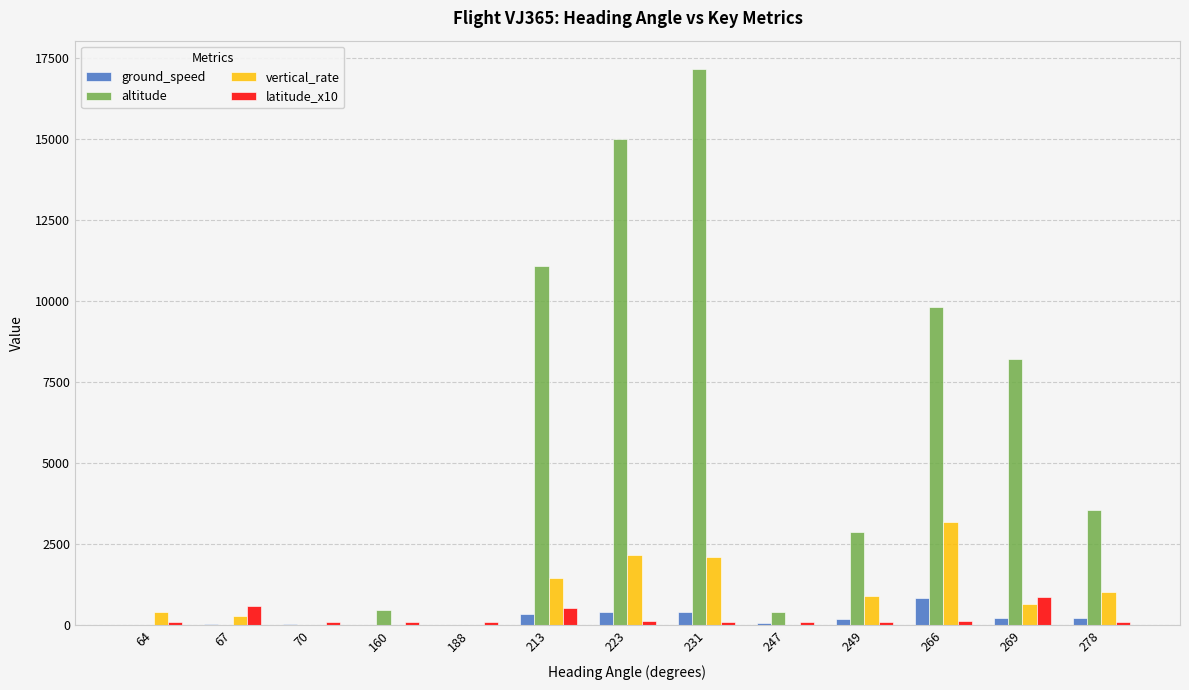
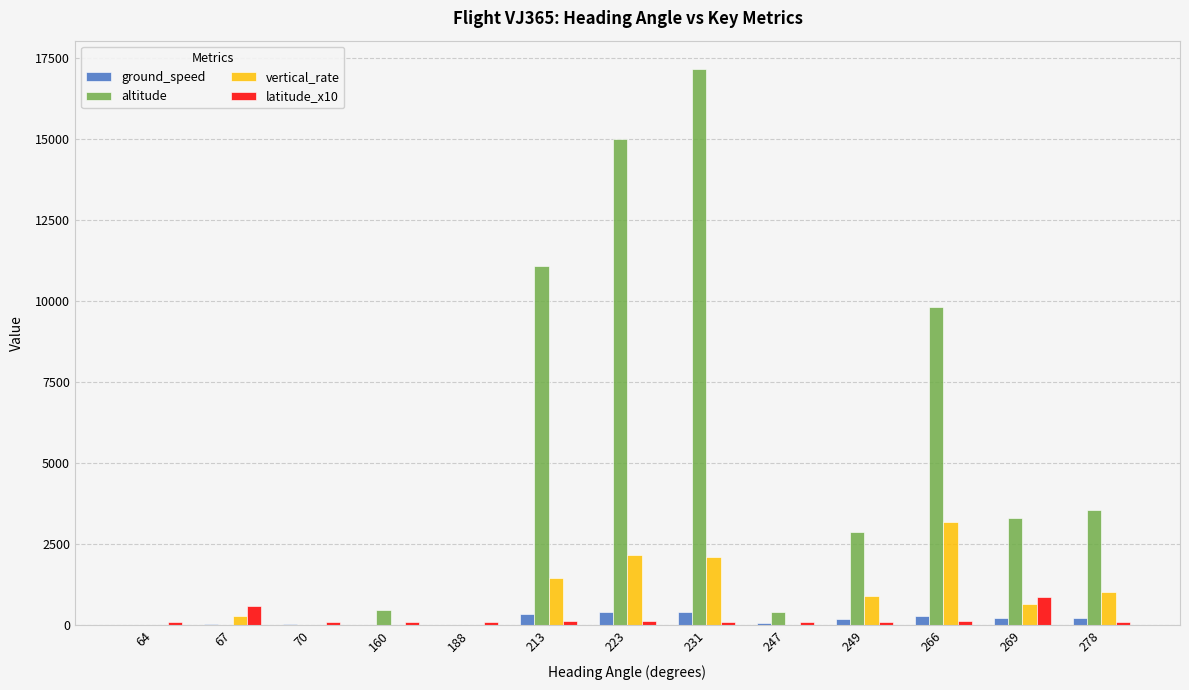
vertical_rate, 64: 400 -> 0
latitude_x10, 213: 500 -> 100
ground_speed, 266: 800 -> 300
altitude, 269: 8200 -> 3300
